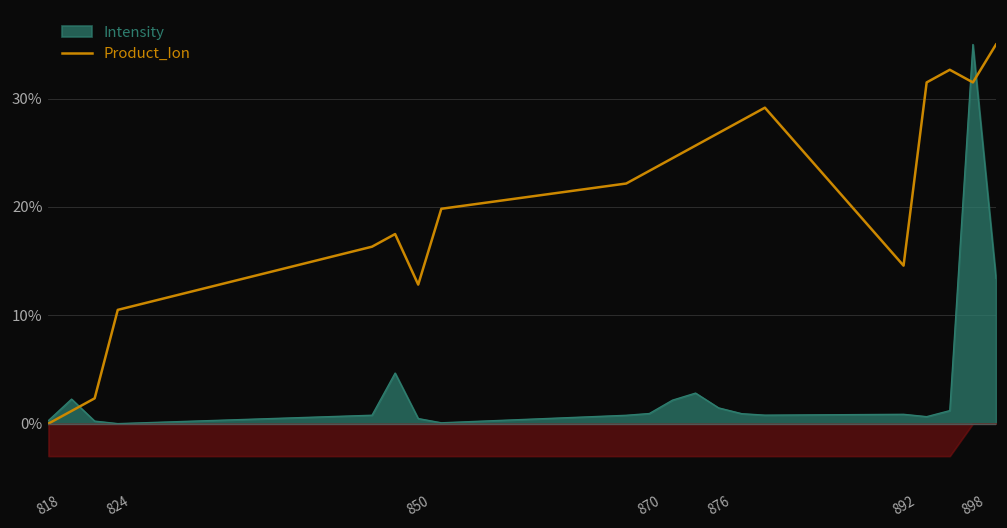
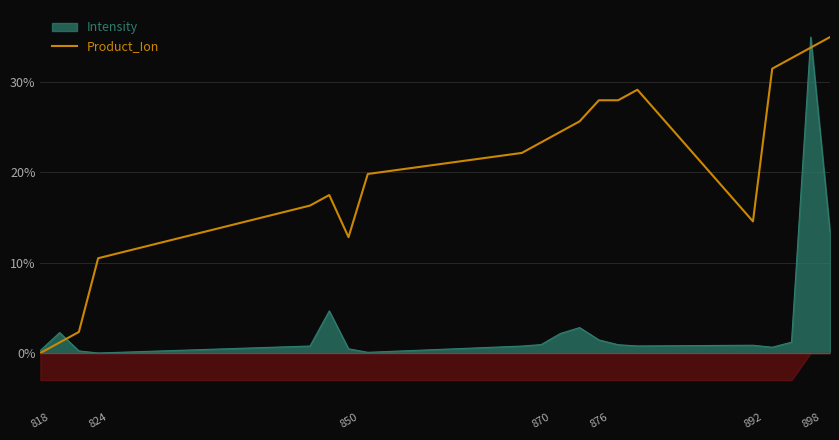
Product_Ion, 876: 27% -> 28%
Product_Ion, 898: 32% -> 34%
